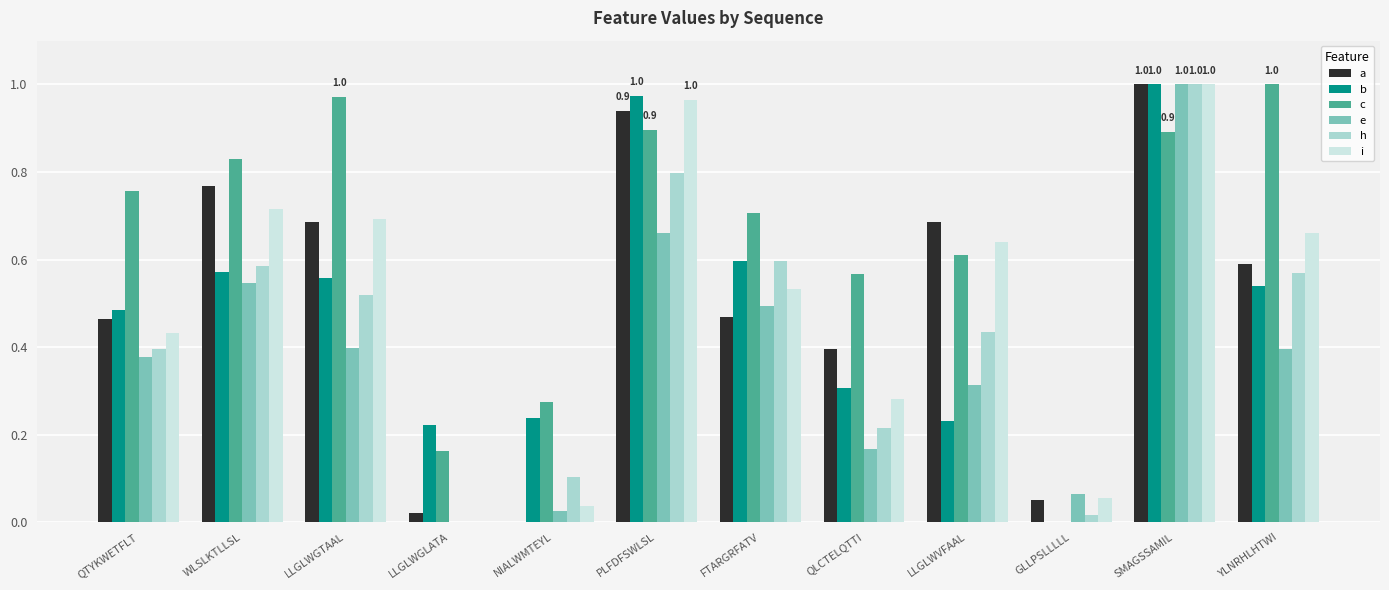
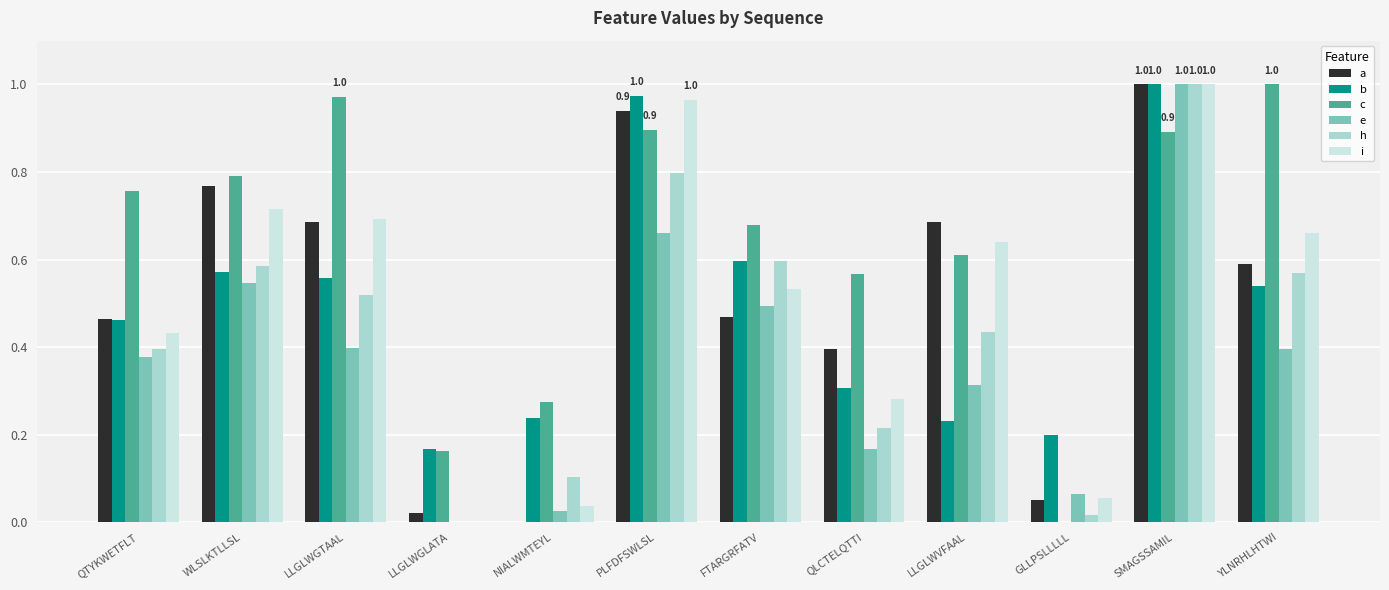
b, QTYKWETFLT: 0.48 -> 0.46
c, WLSLKTLLSL: 0.83 -> 0.79
b, LLGLWGLATA: 0.22 -> 0.17
c, FTARGRFATV: 0.71 -> 0.68
b, GLLPSLLLLL: 0.0 -> 0.2
